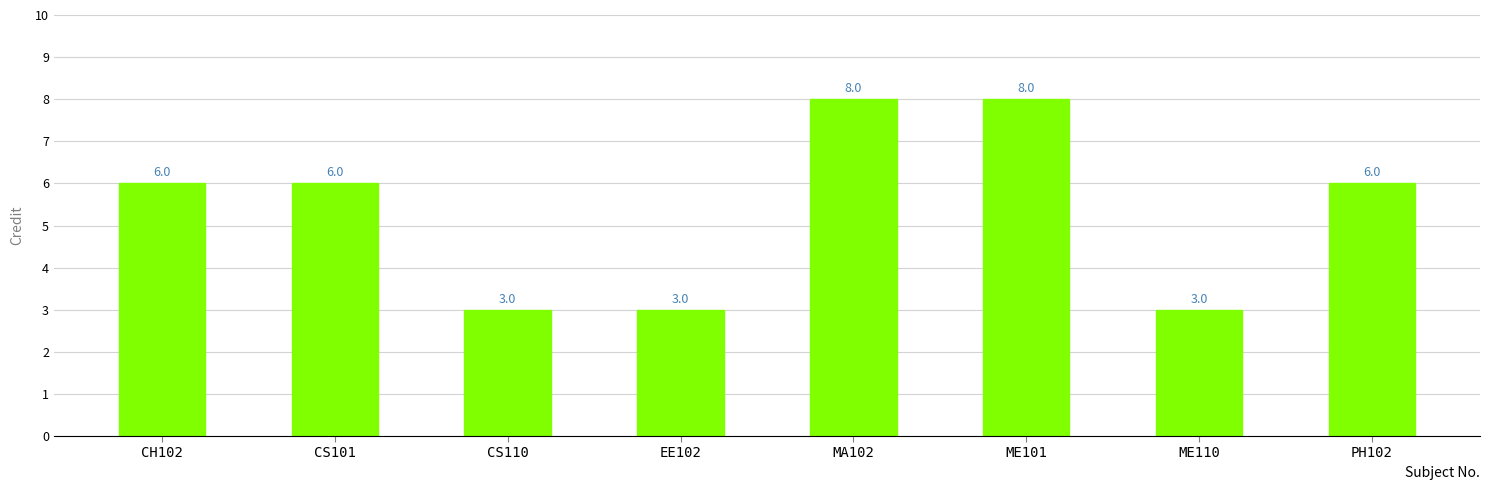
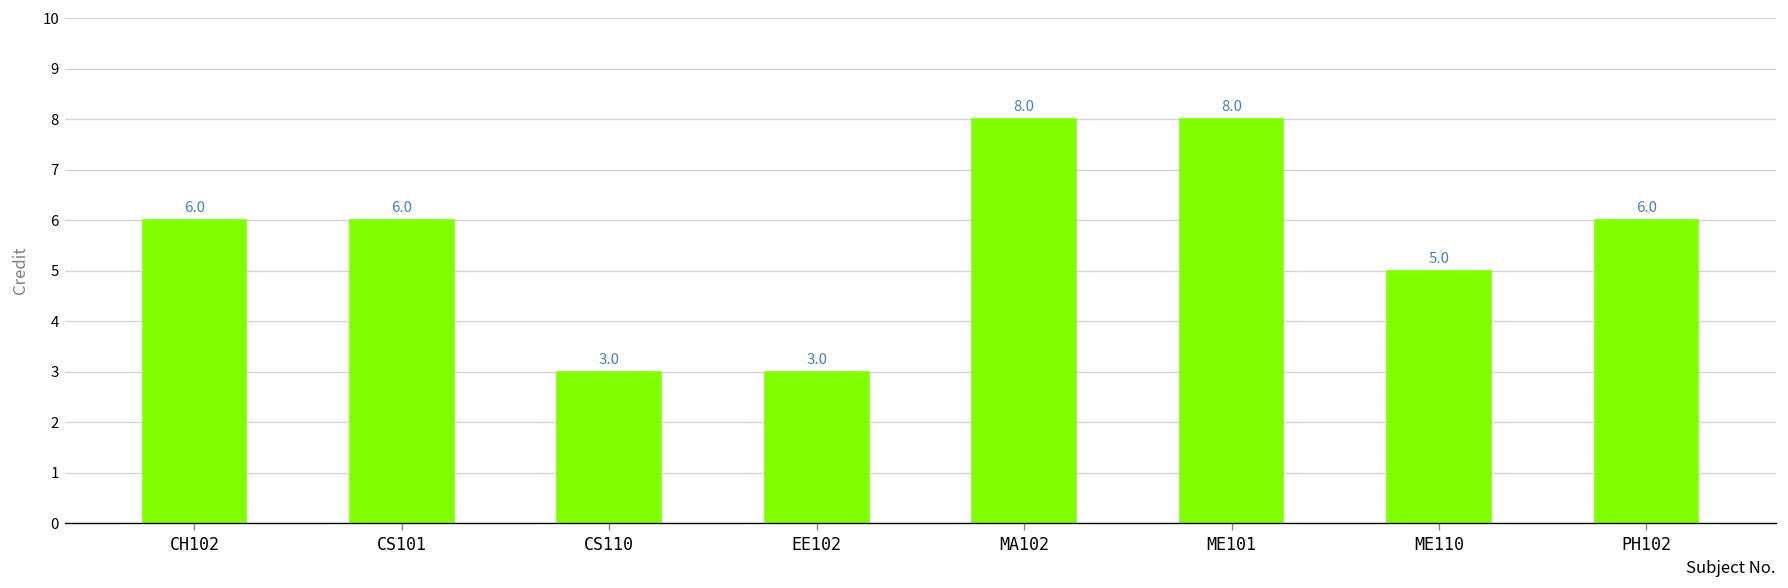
ME110: 3.0 -> 5.0
